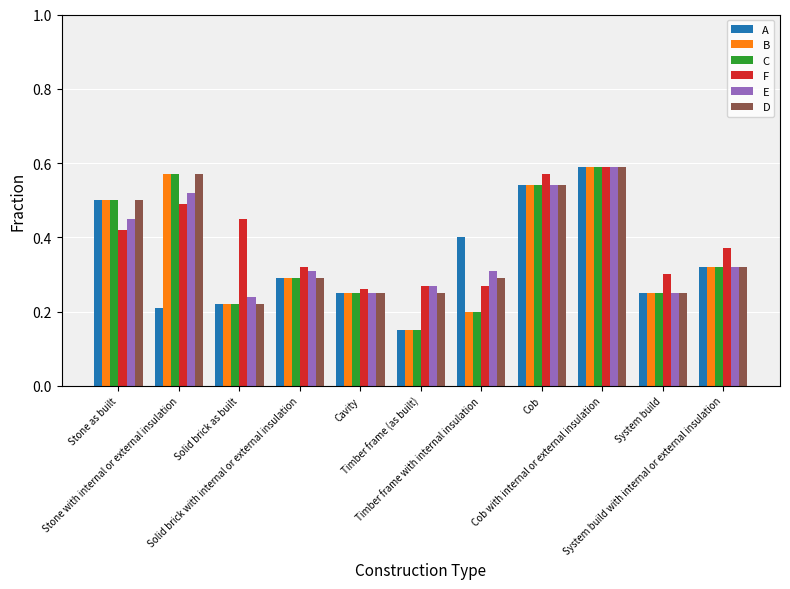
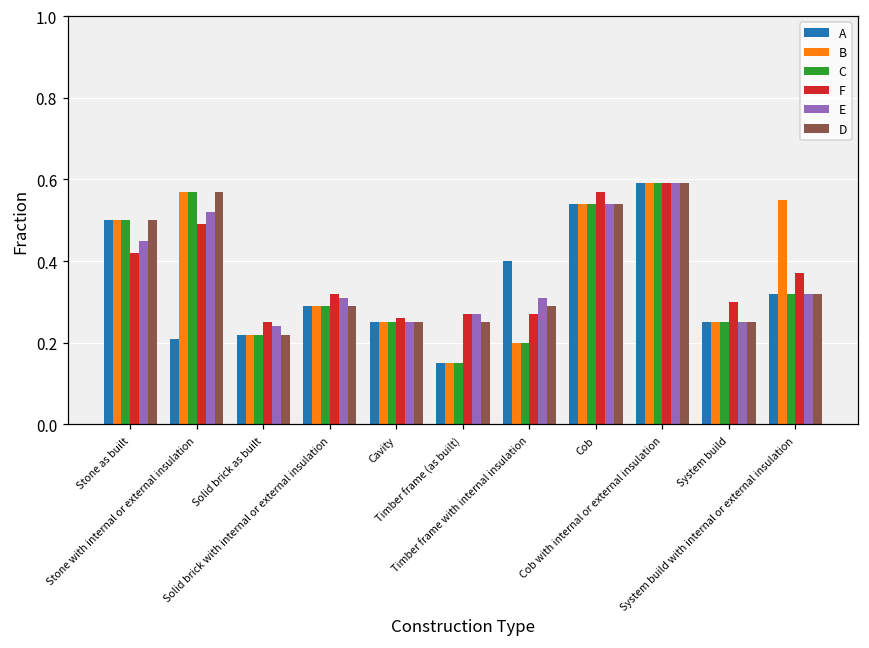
F, Solid brick as built: 0.45 -> 0.25
B, System build with internal or external insulation: 0.32 -> 0.55
